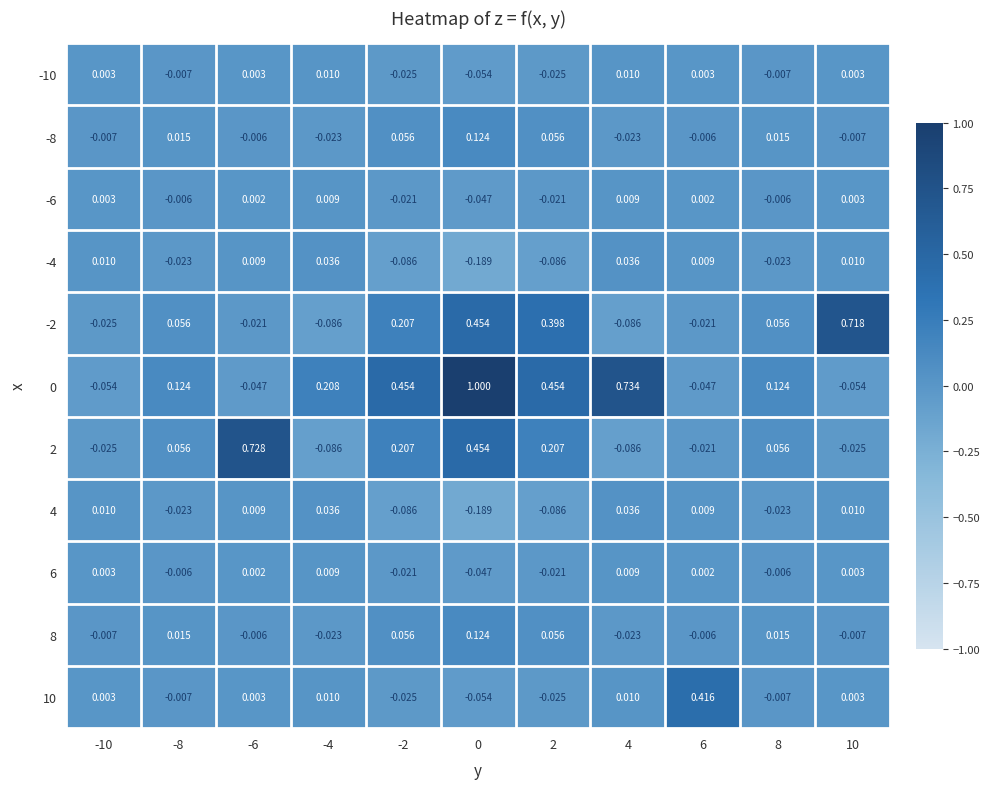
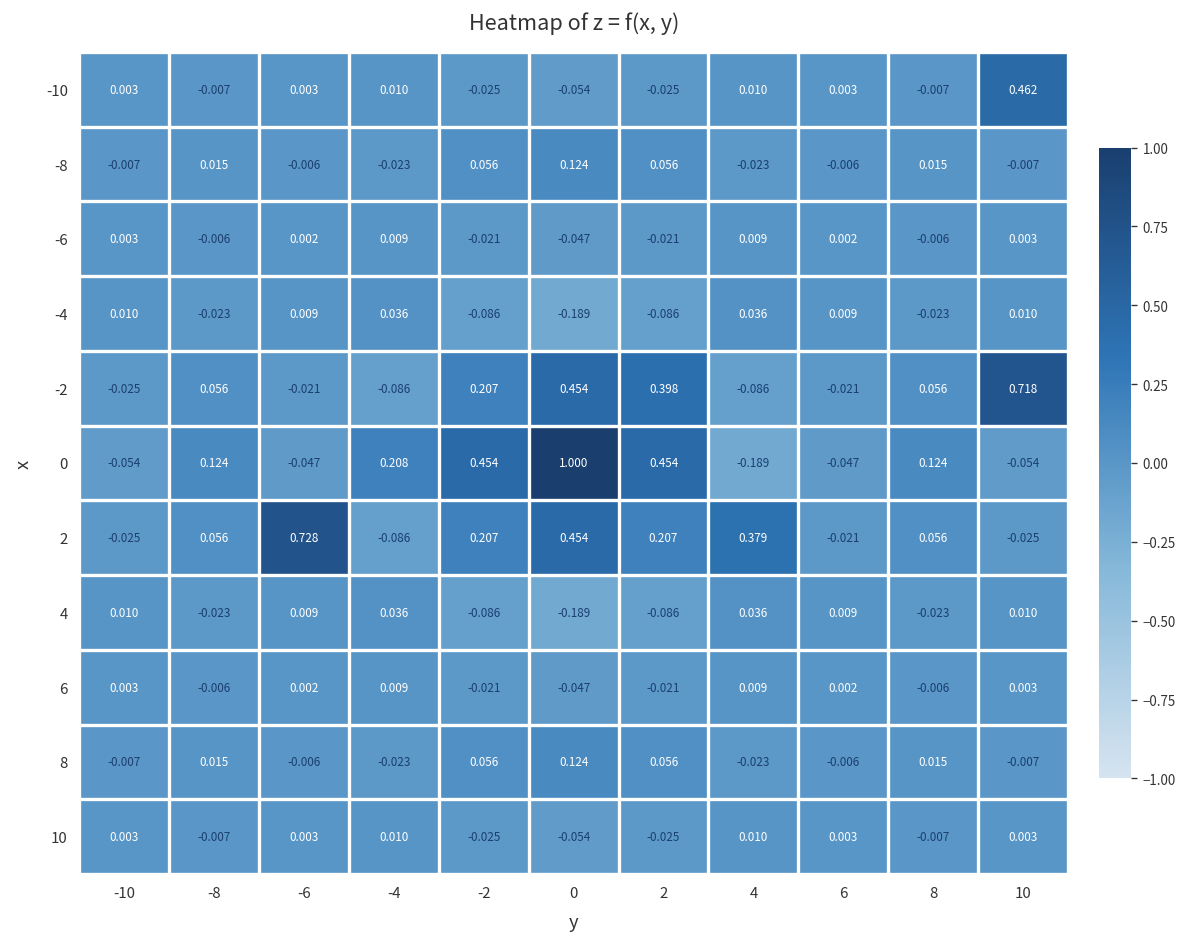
-10, 10: 0.003 -> 0.462
0, 4: 0.734 -> -0.189
2, 4: -0.086 -> 0.379
10, 6: 0.416 -> 0.003
